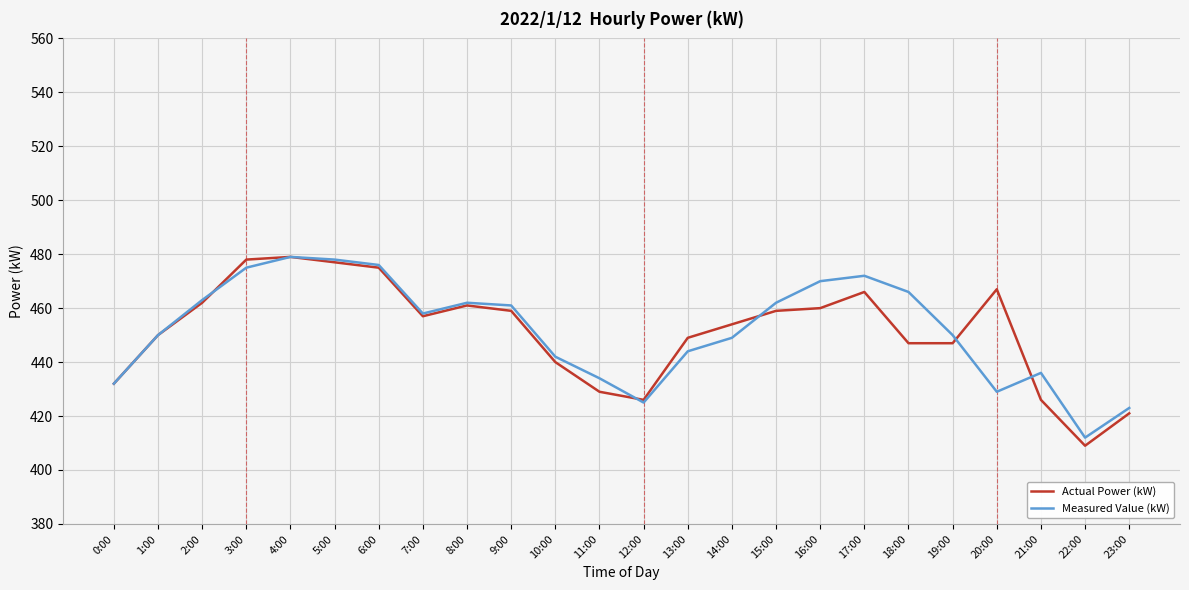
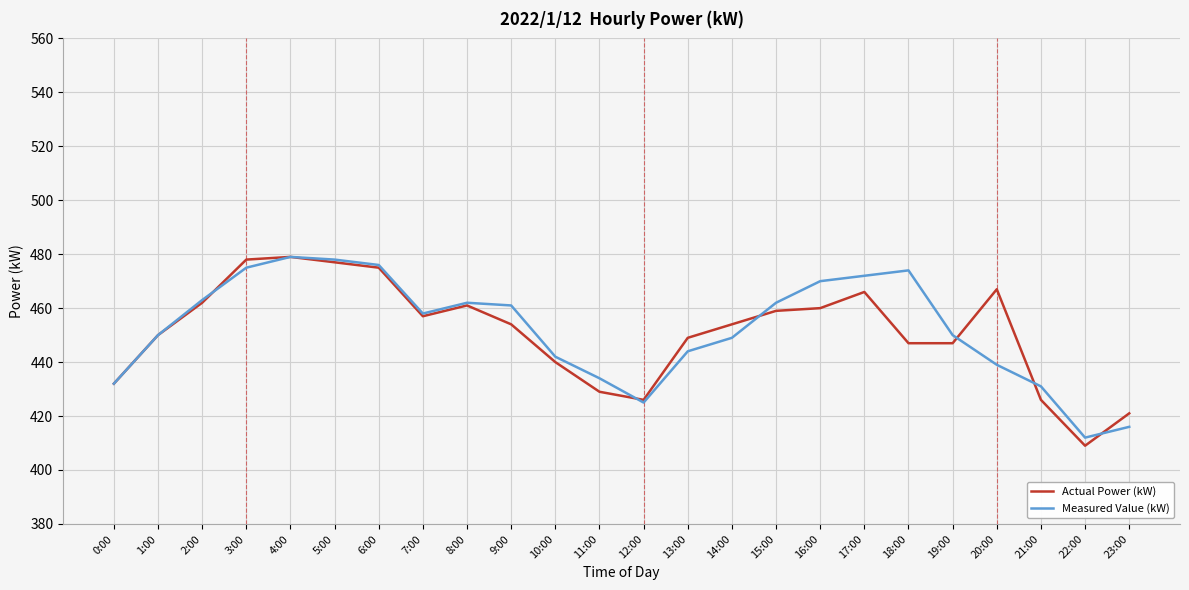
Actual Power (kW), 9:00: 459 -> 454
Measured Value (kW), 18:00: 466 -> 474
Measured Value (kW), 20:00: 429 -> 439
Measured Value (kW), 21:00: 436 -> 431
Measured Value (kW), 23:00: 423 -> 416
